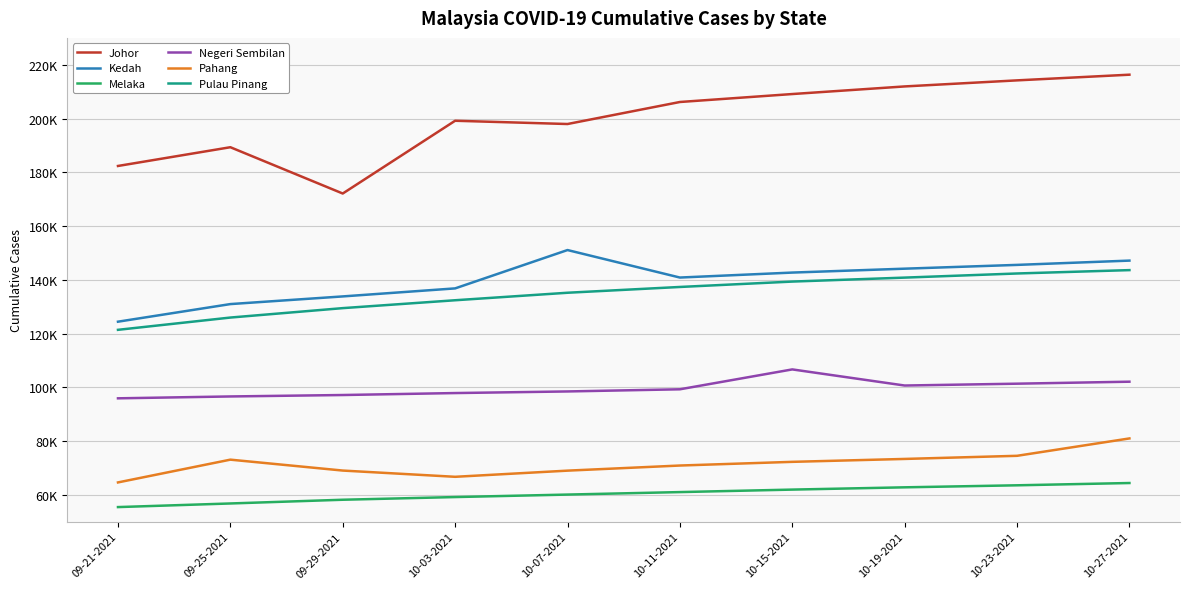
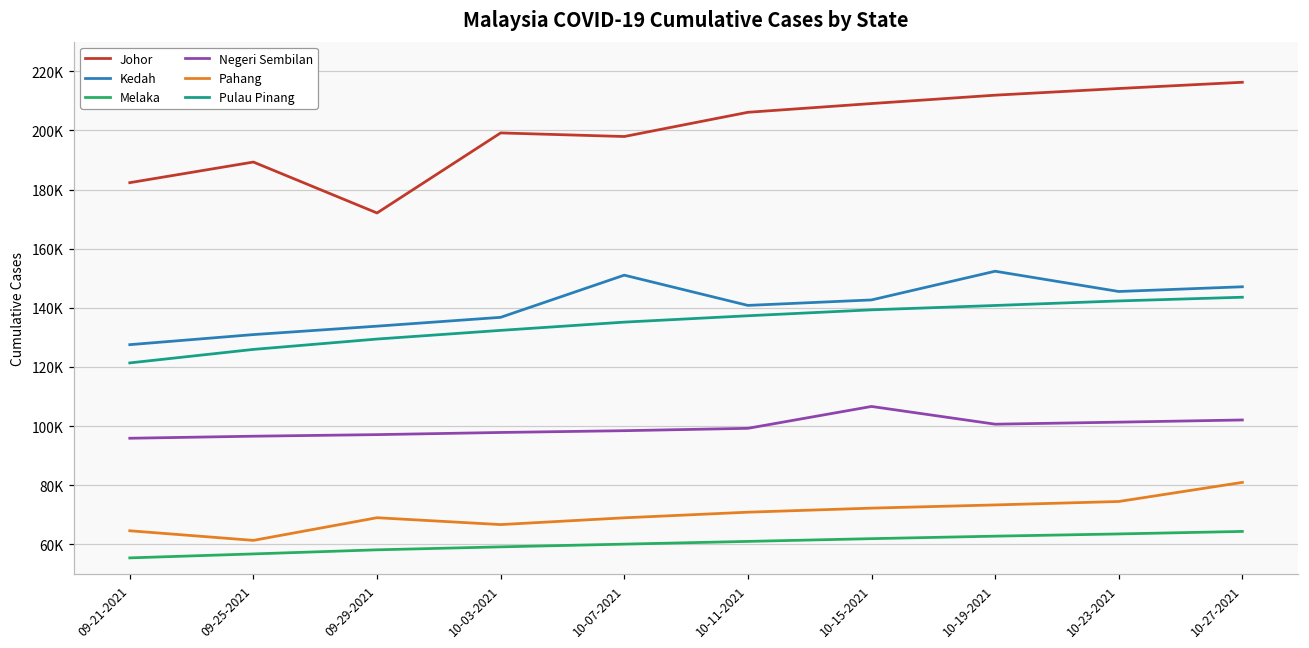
Kedah, 09-21-2021: 124000 -> 128000
Pahang, 09-25-2021: 73000 -> 61000
Kedah, 10-19-2021: 144000 -> 152000
